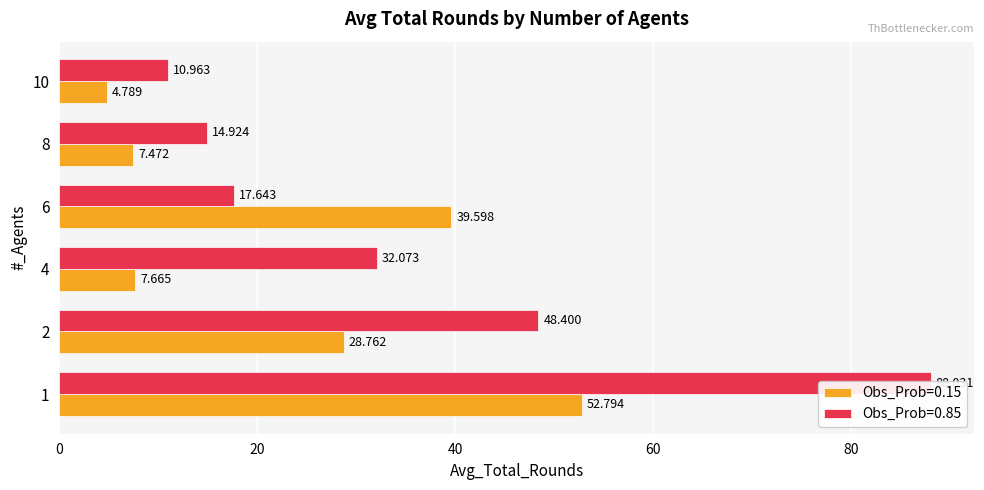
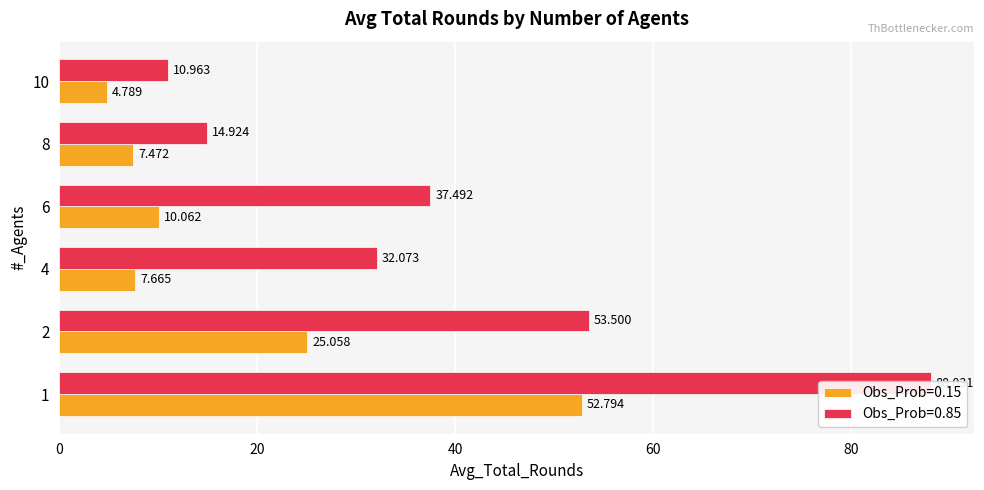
Obs_Prob=0.85, 6: 17.643 -> 37.492
Obs_Prob=0.15, 6: 39.598 -> 10.062
Obs_Prob=0.85, 2: 48.400 -> 53.500
Obs_Prob=0.15, 2: 28.762 -> 25.058
